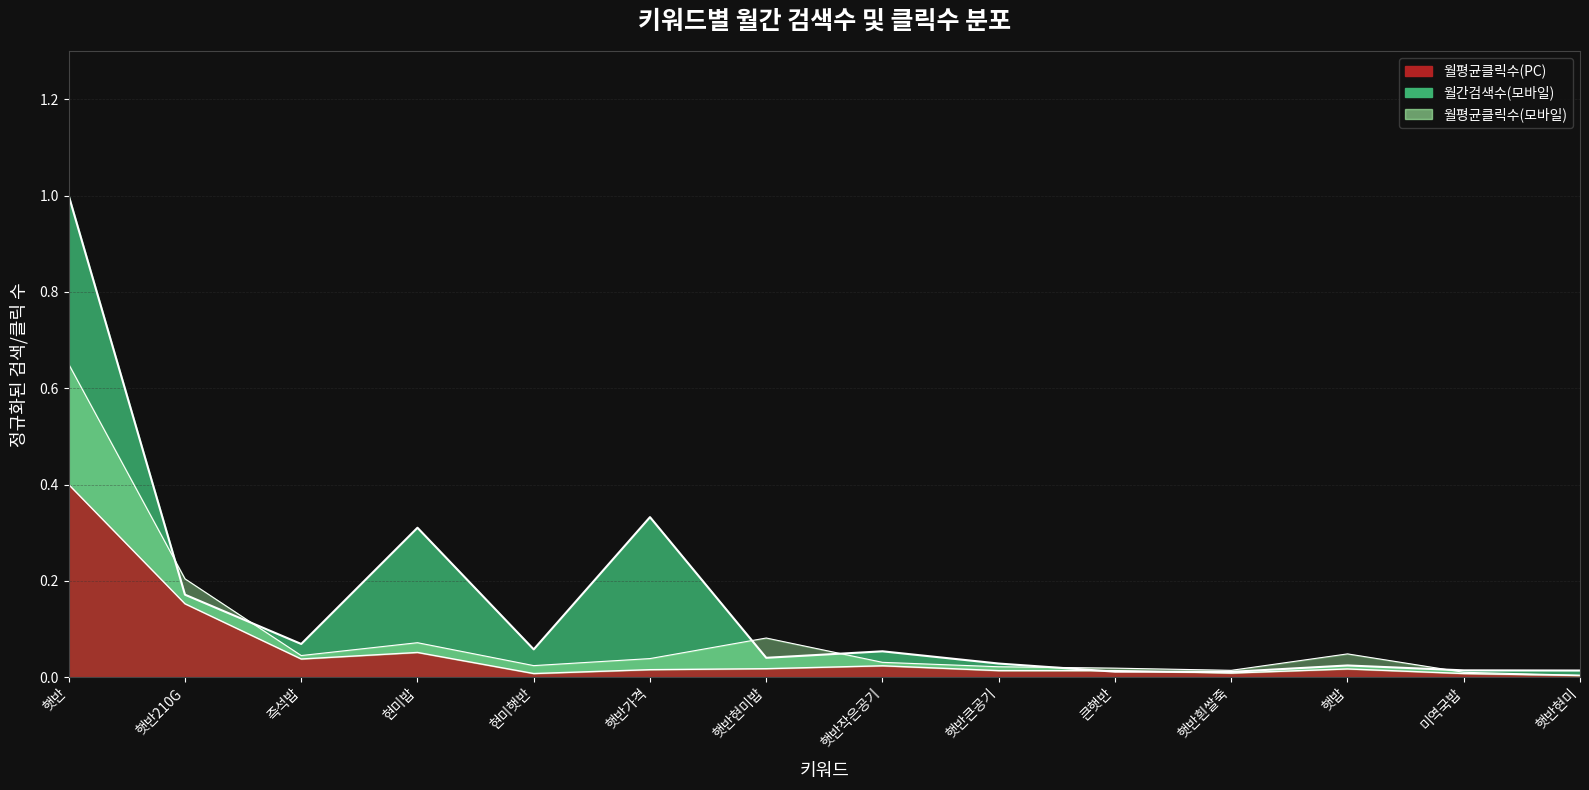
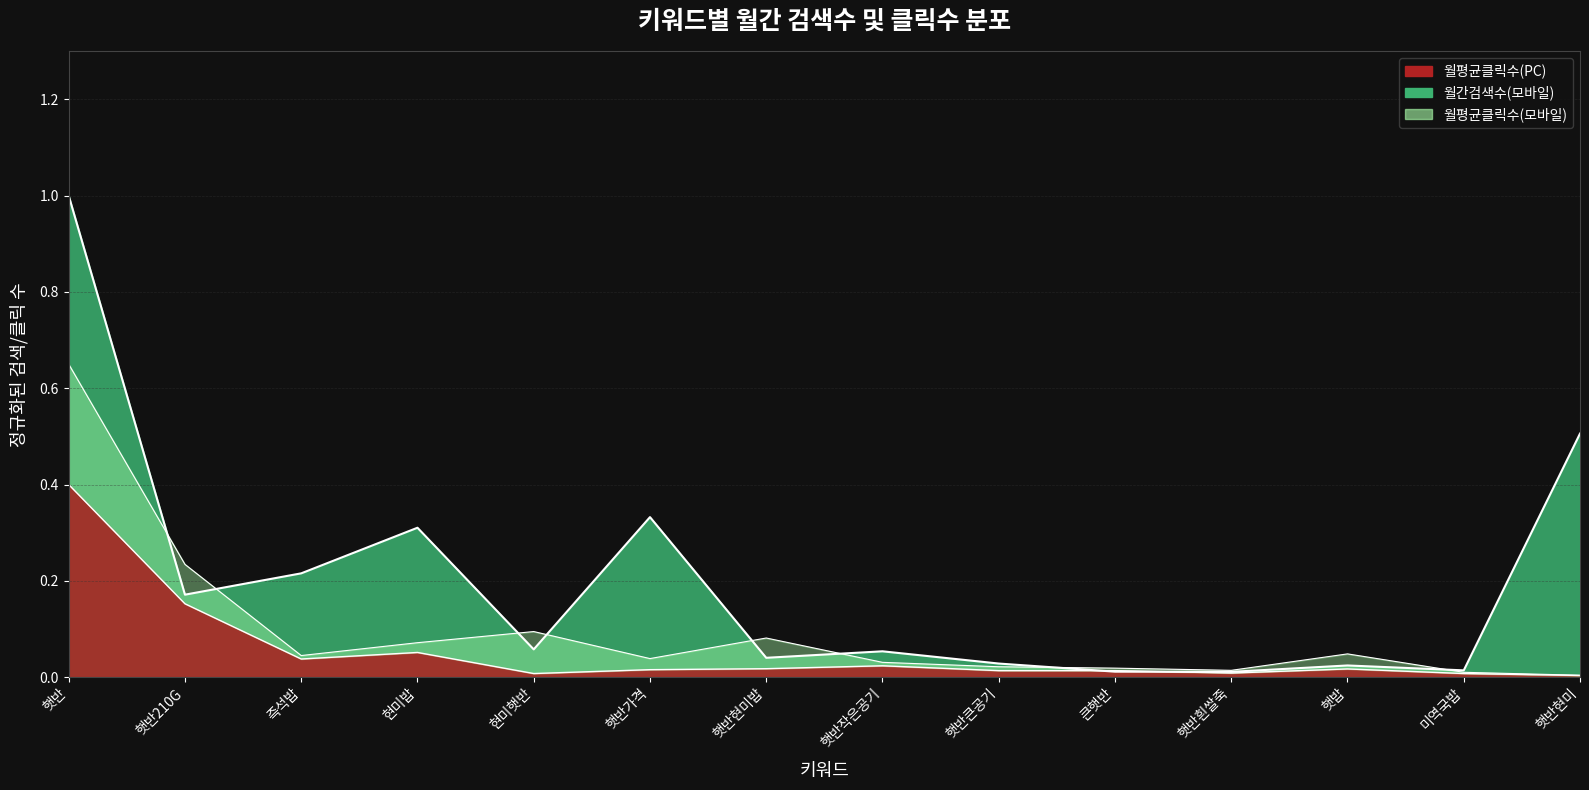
월평균클릭수(모바일), 햇반210G: 0.05 -> 0.08
월간검색수(모바일), 즉석밥: 0.07 -> 0.22
월평균클릭수(모바일), 현미햇반: 0.02 -> 0.09
월간검색수(모바일), 햇반현미: 0.01 -> 0.51
